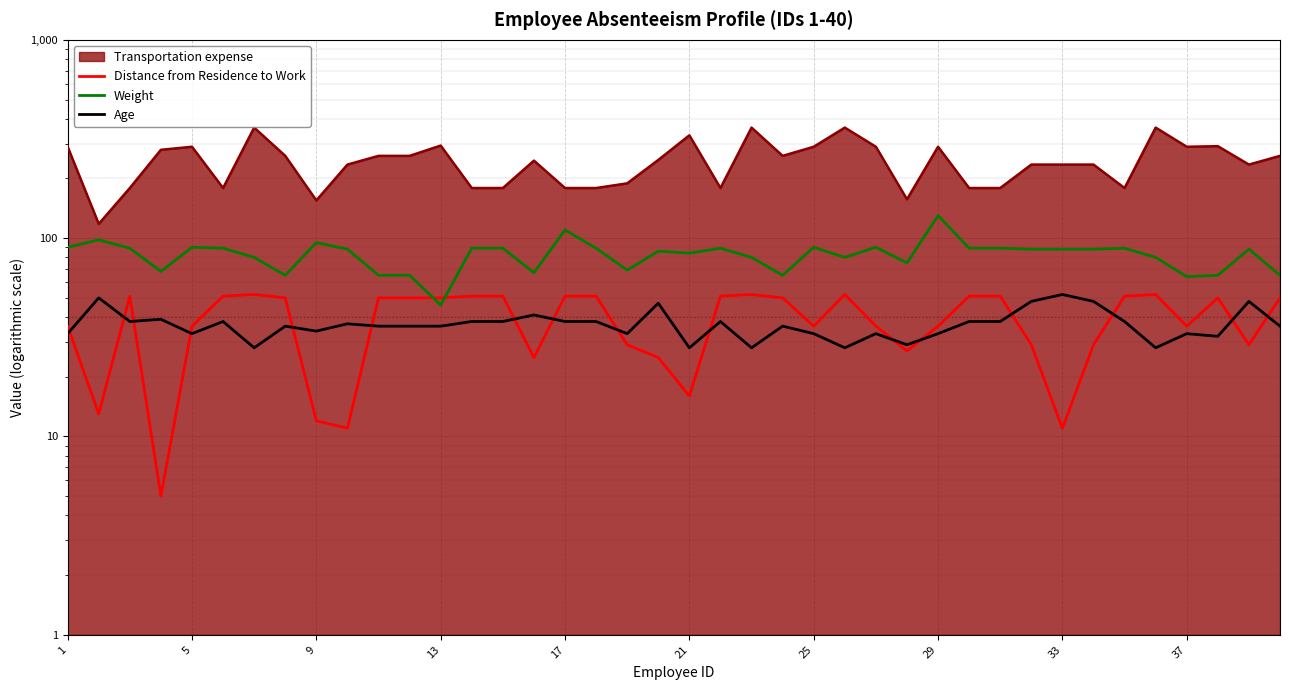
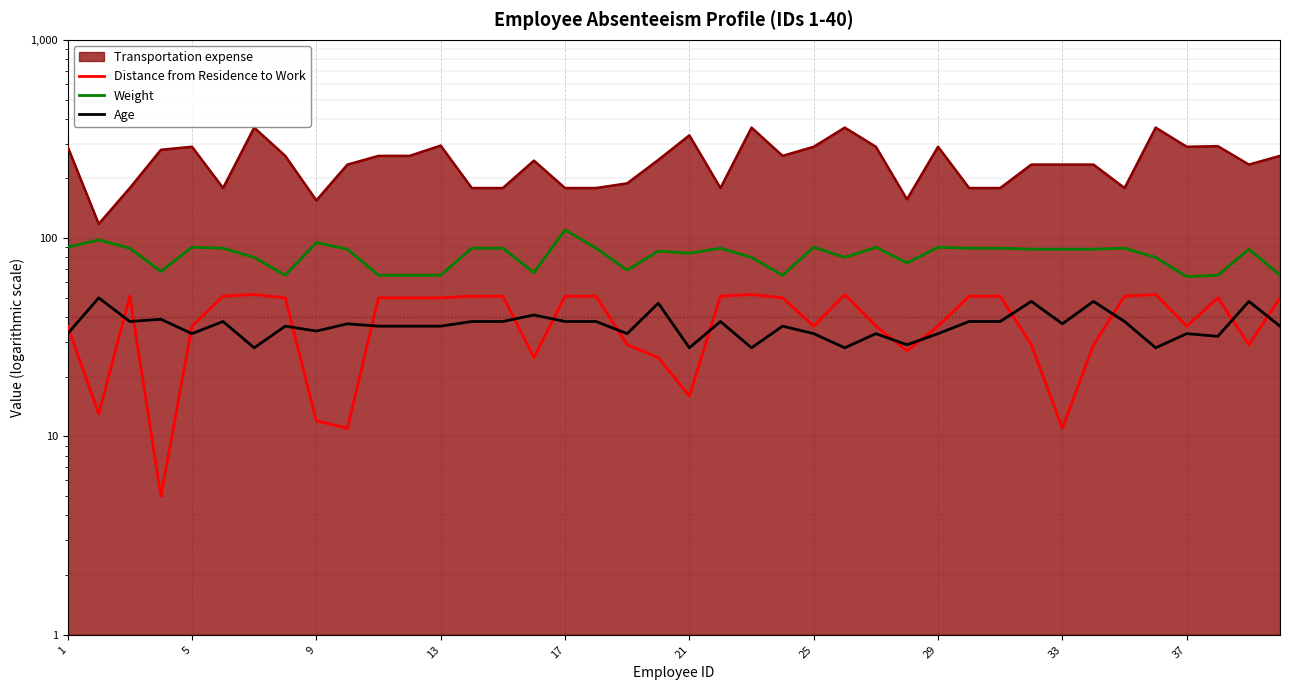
Weight, 13: 46 -> 65
Weight, 29: 130 -> 90
Age, 33: 52 -> 37
